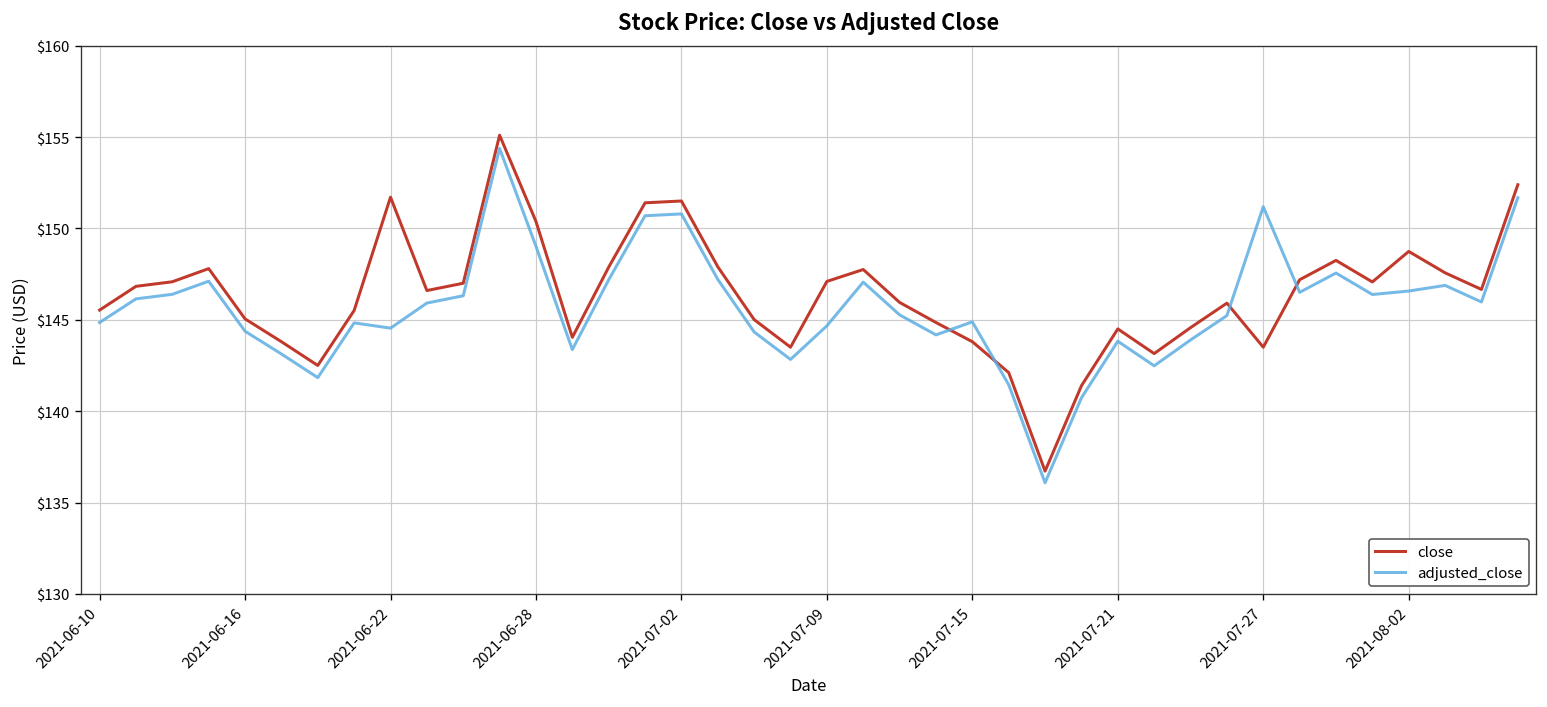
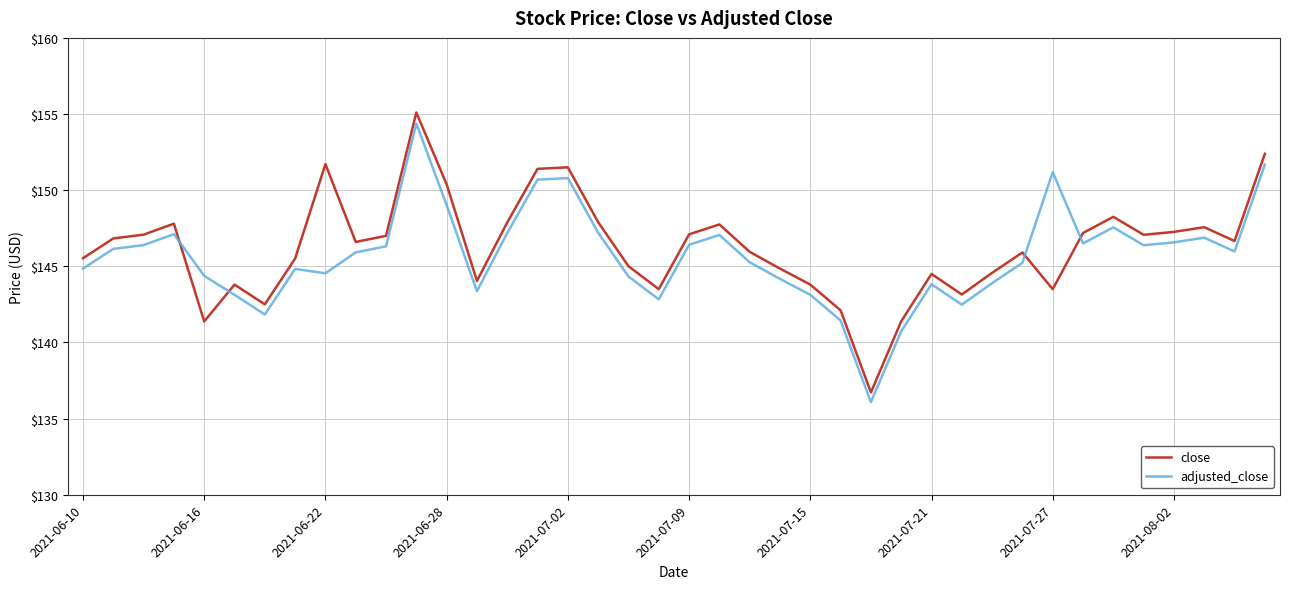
close, 2021-06-16: $145.1 -> $141.4
adjusted_close, 2021-07-09: $144.7 -> $146.4
adjusted_close, 2021-07-15: $144.9 -> $143.1
close, 2021-08-02: $148.7 -> $147.3
